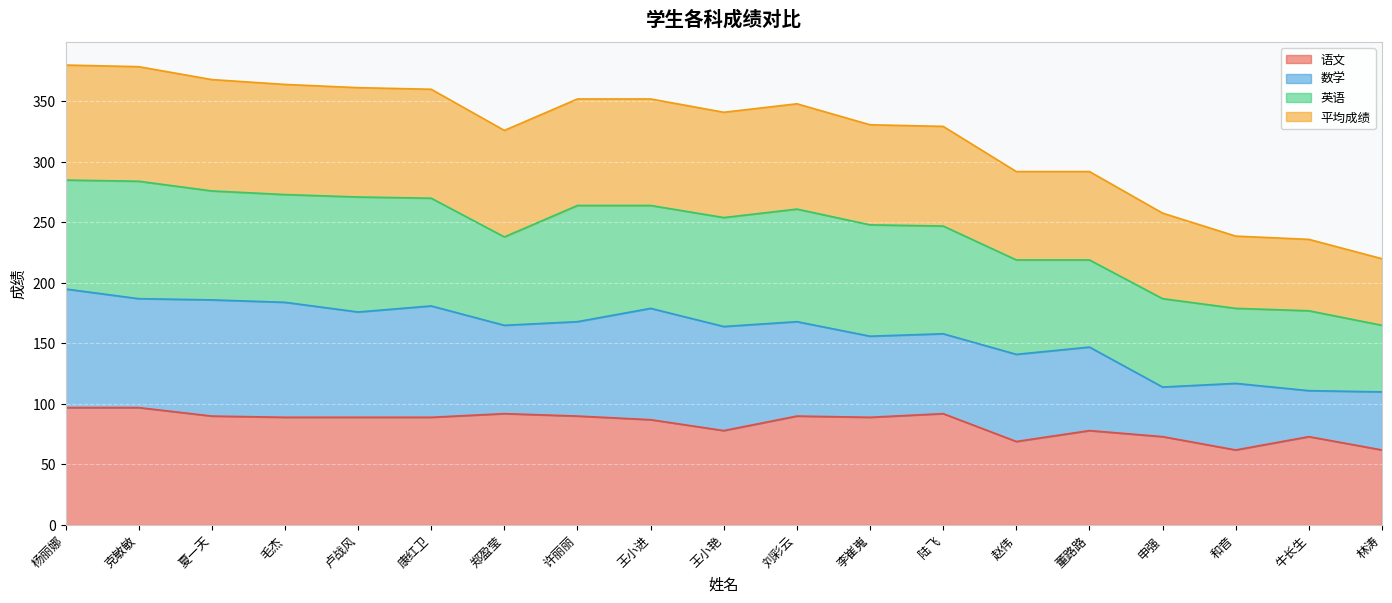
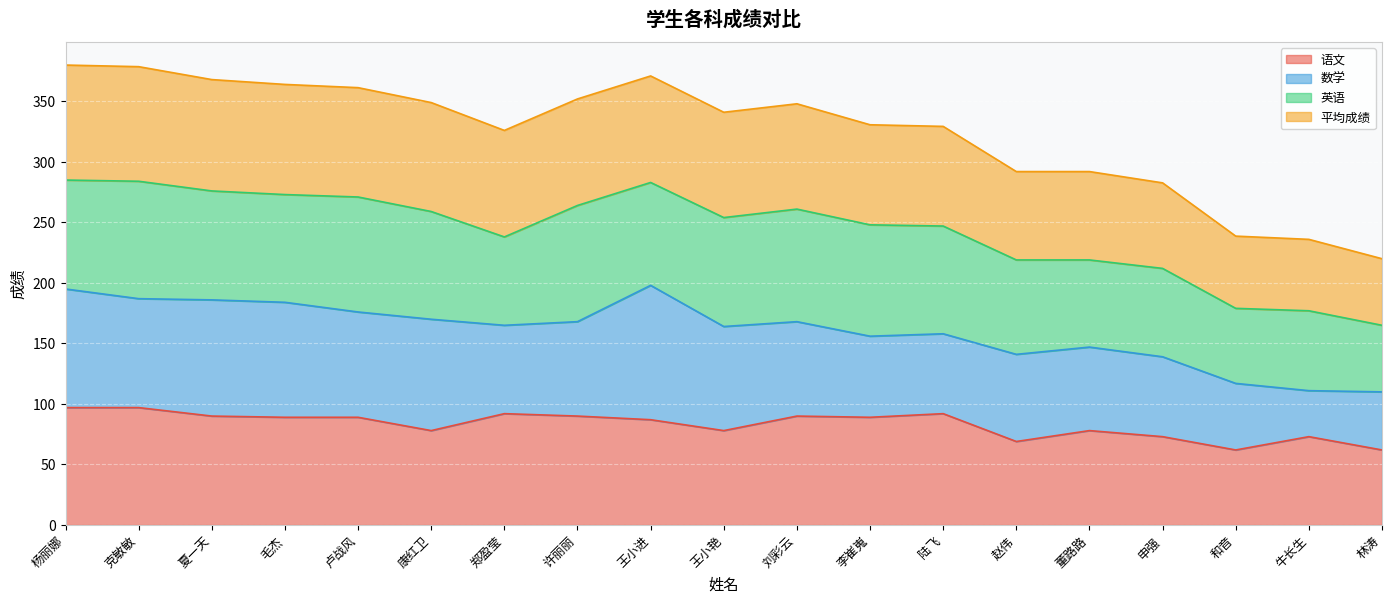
语文, 康红卫: 89 -> 78
数学, 王小进: 92 -> 111
数学, 申强: 41 -> 66
